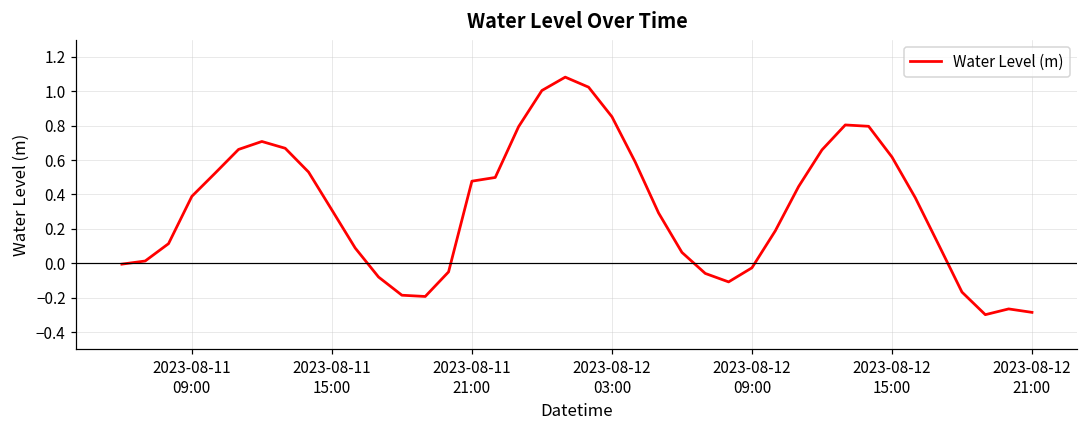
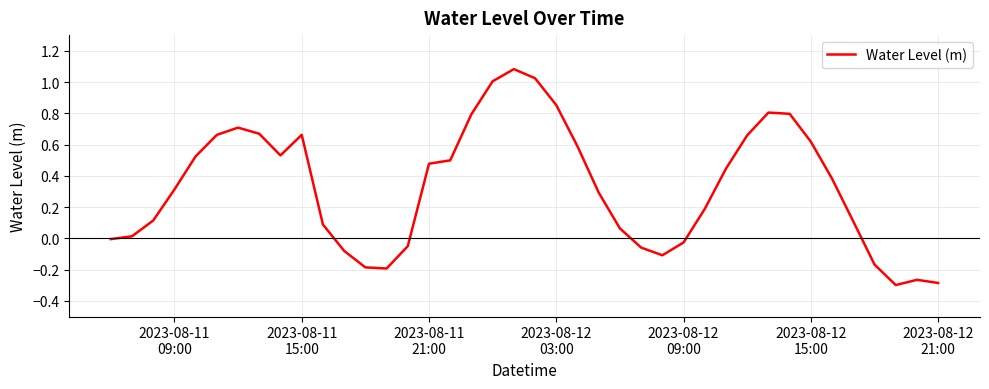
2023-08-11 09:00: 0.39 -> 0.31
2023-08-11 15:00: 0.31 -> 0.66
